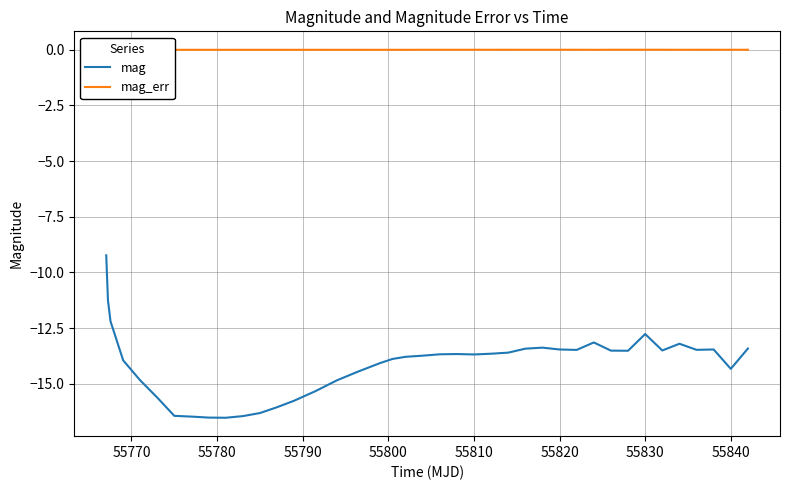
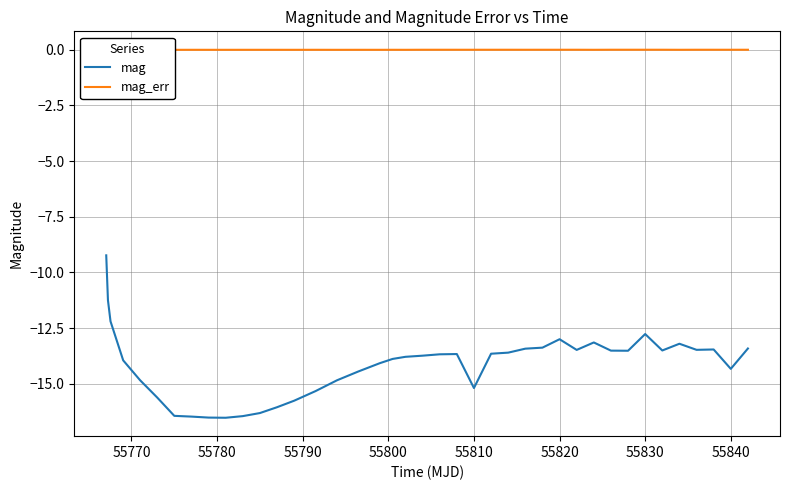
mag, 55810: -13.7 -> -15.2
mag, 55820: -13.5 -> -13.0
